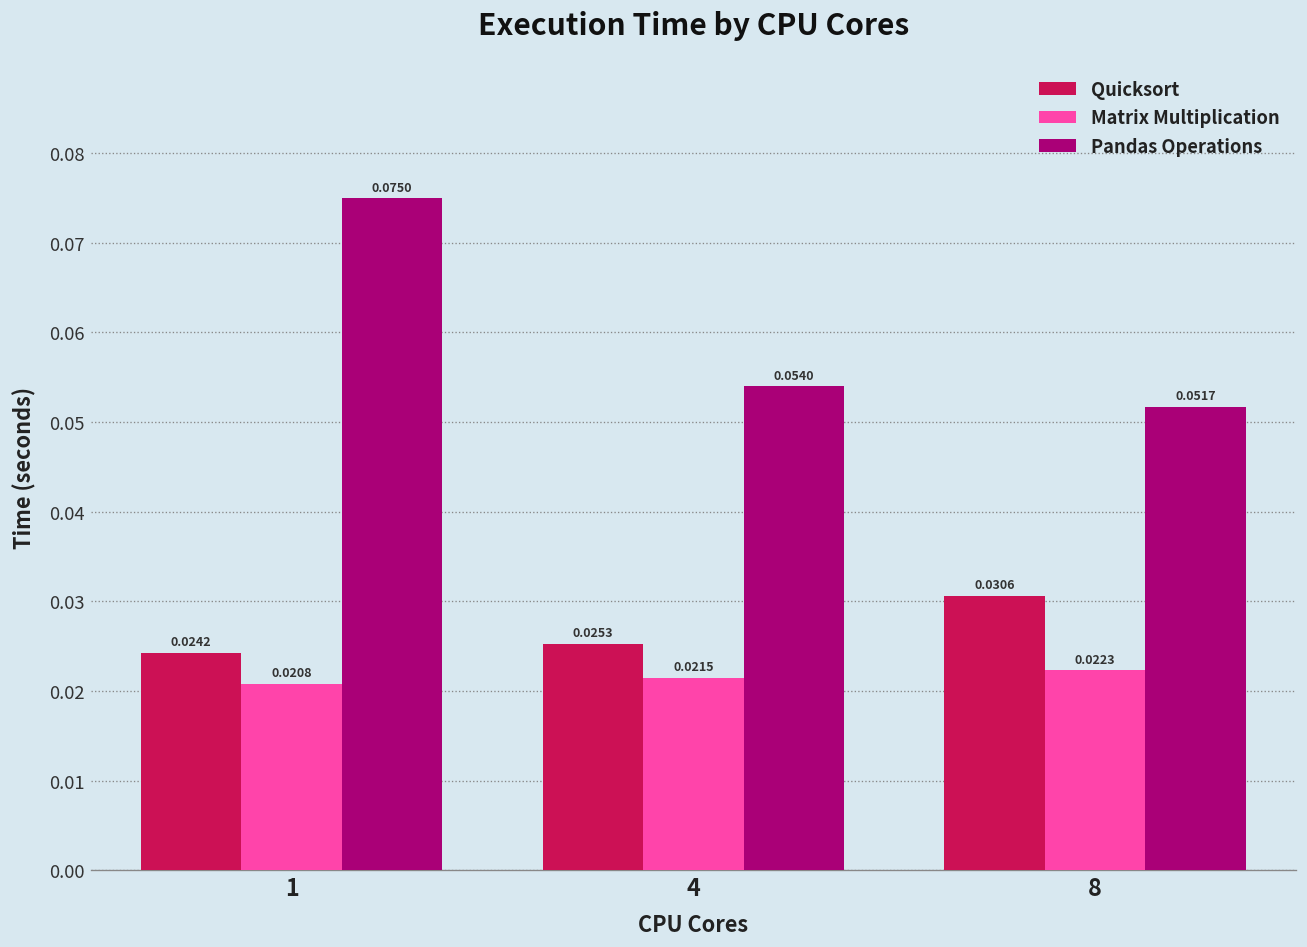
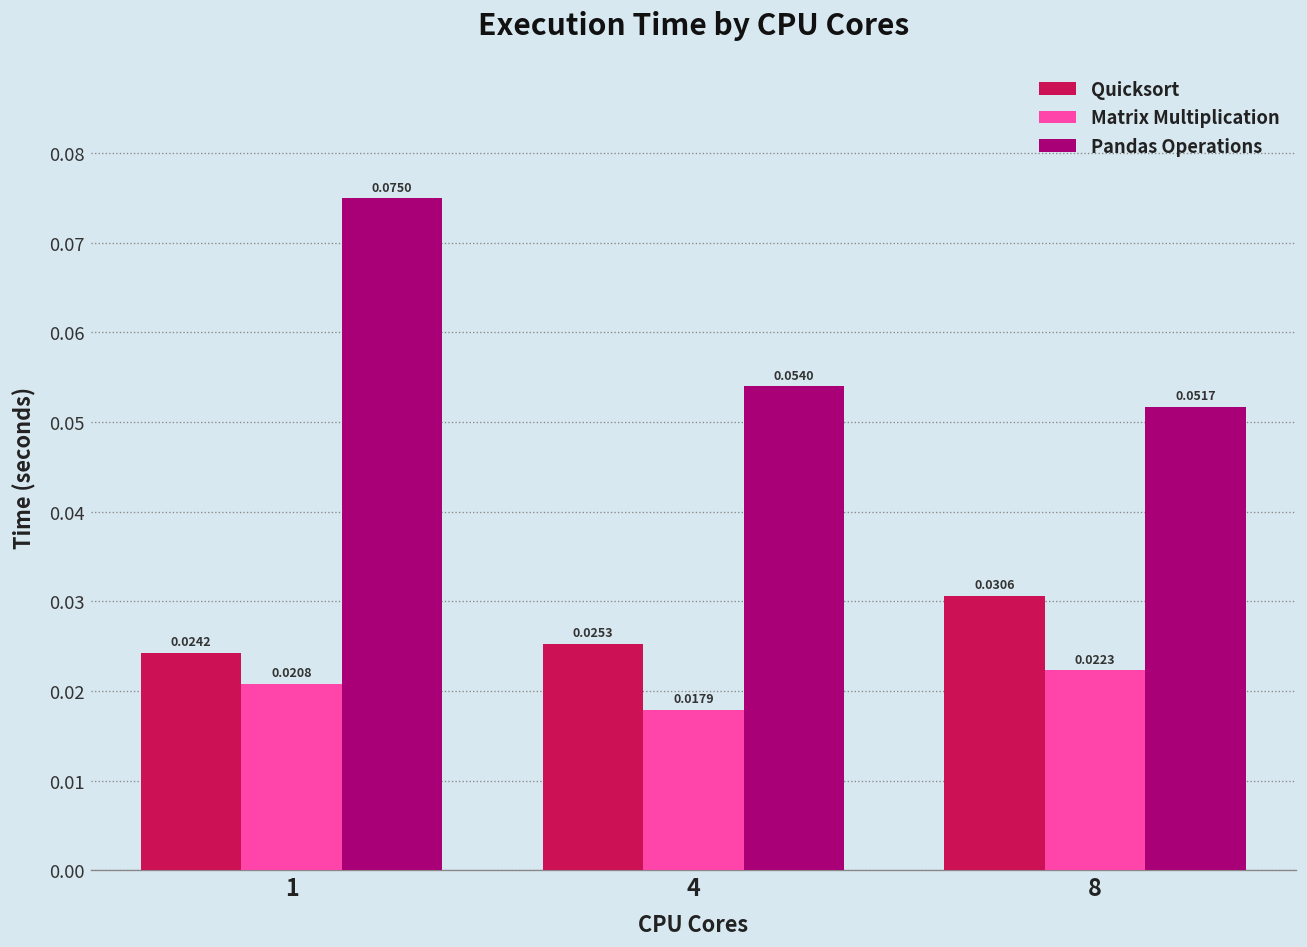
Matrix Multiplication, 4: 0.0215 -> 0.0179
